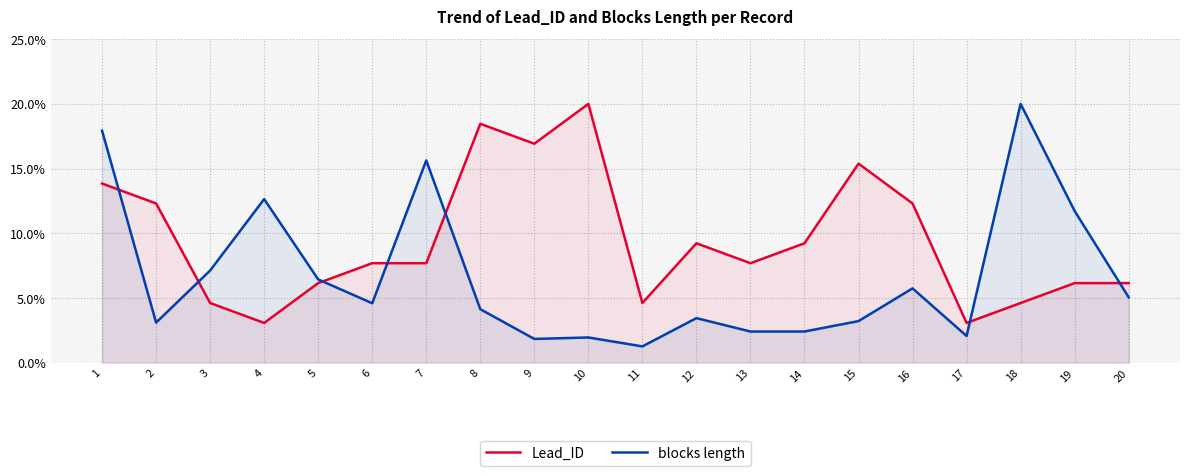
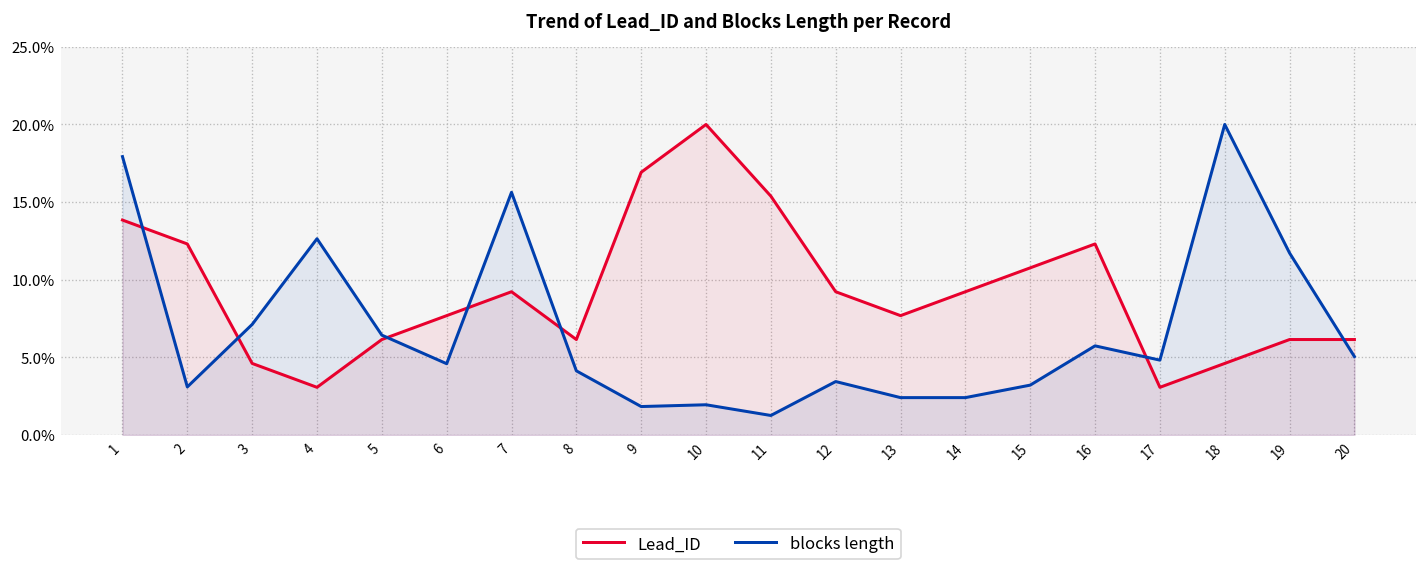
Lead_ID, 7: 7.7% -> 9.2%
Lead_ID, 8: 18.5% -> 6.2%
Lead_ID, 11: 4.6% -> 15.4%
Lead_ID, 15: 15.4% -> 10.8%
blocks length, 17: 2.1% -> 4.8%
